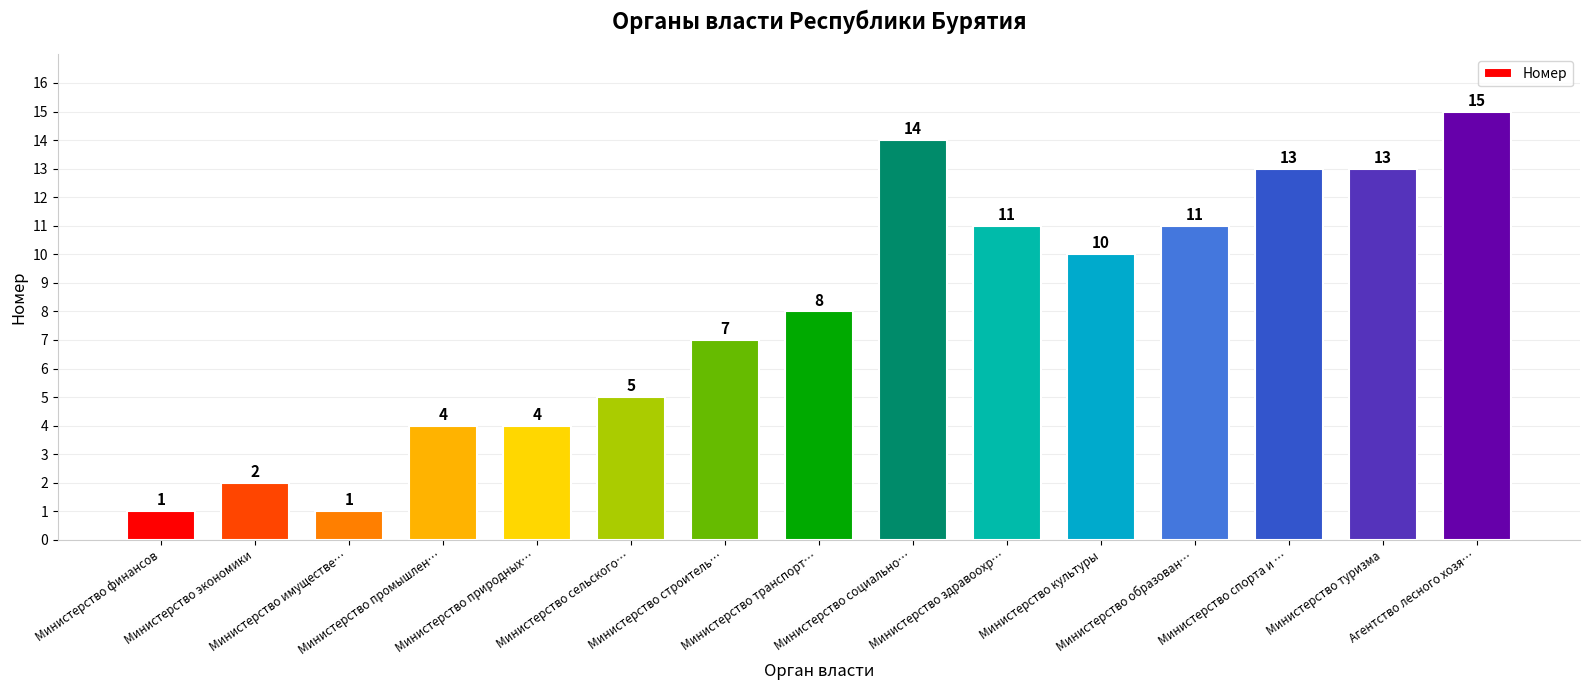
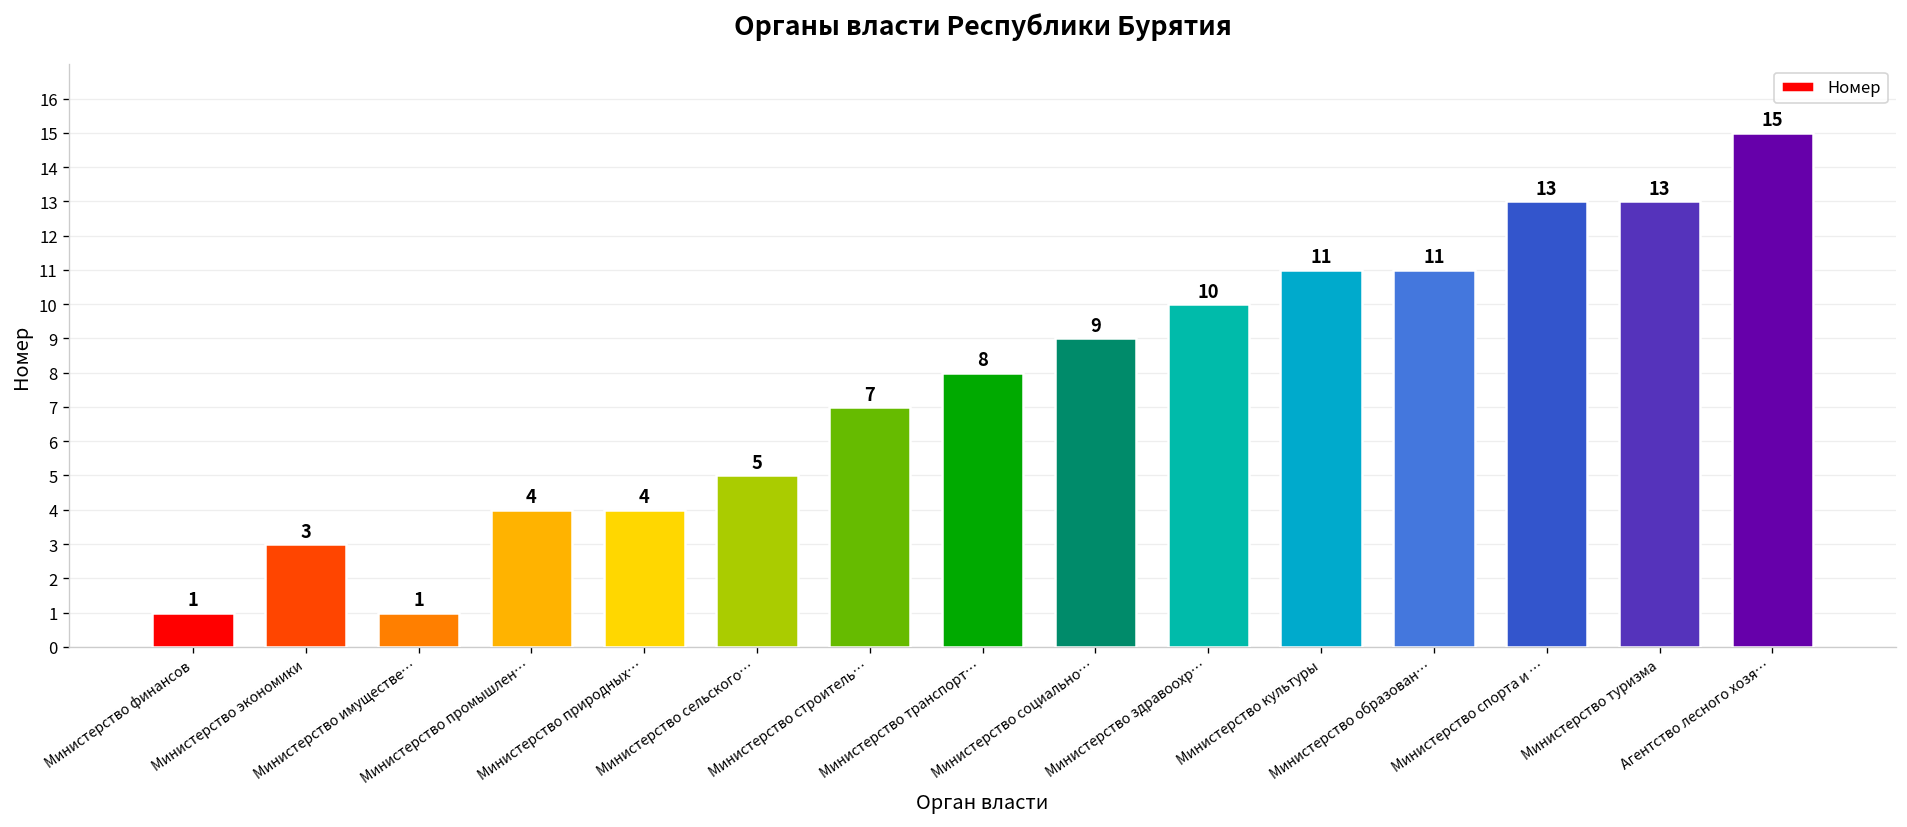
Министерство экономики: 2 -> 3
Министерство социально…: 14 -> 9
Министерство здравоохр…: 11 -> 10
Министерство культуры: 10 -> 11
